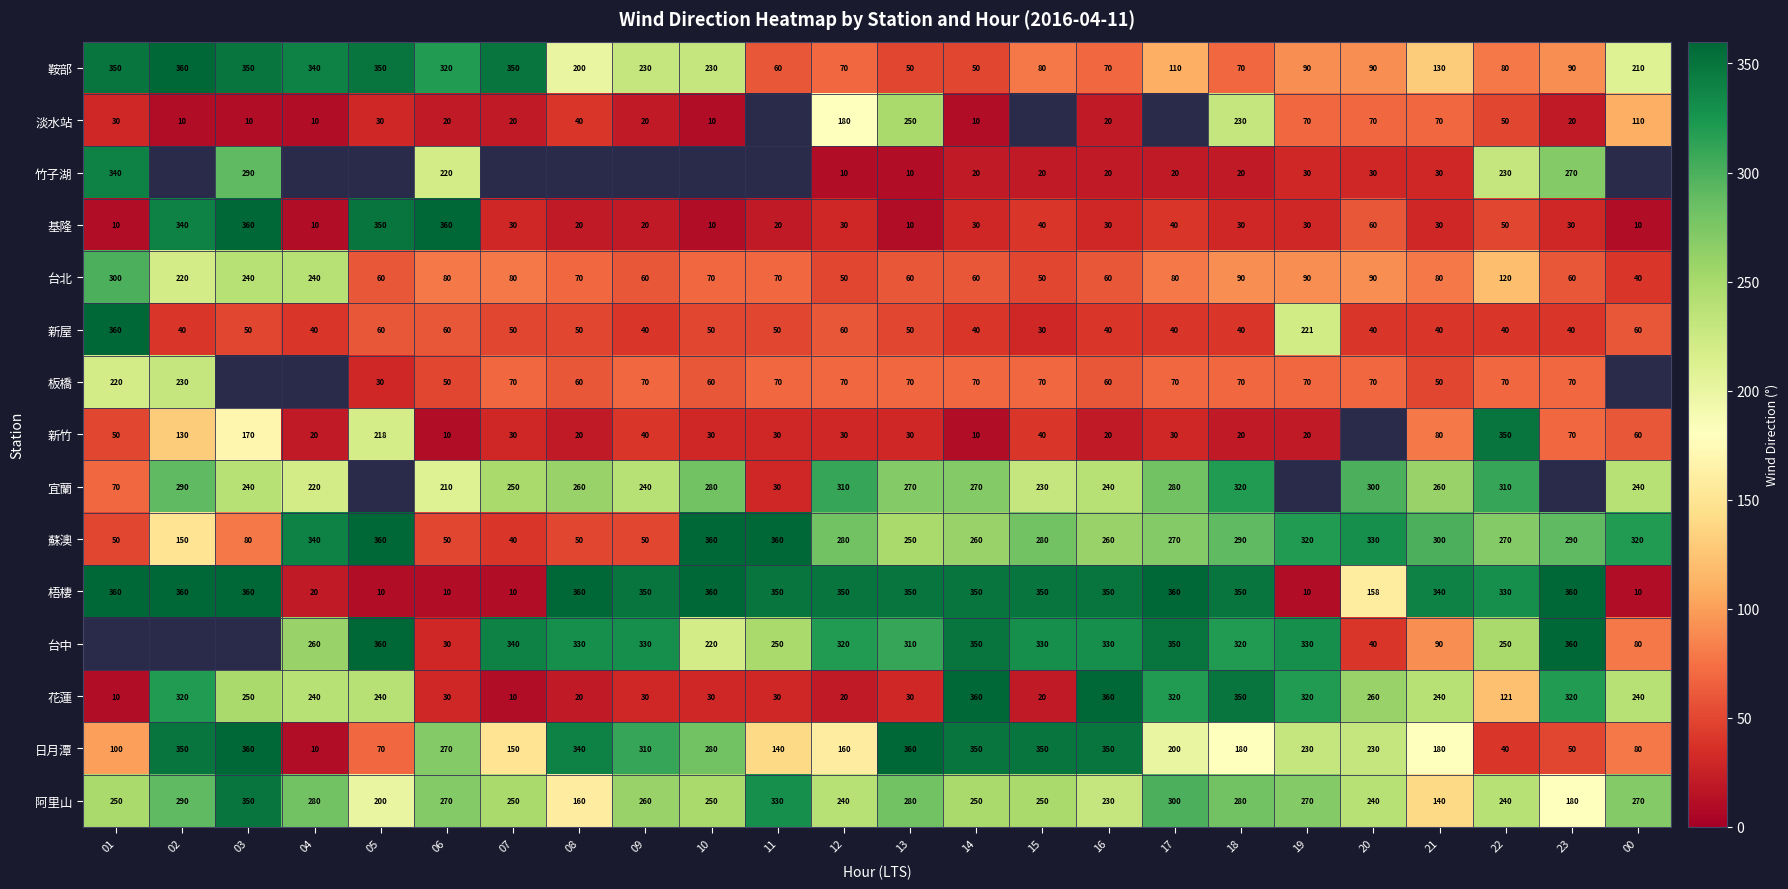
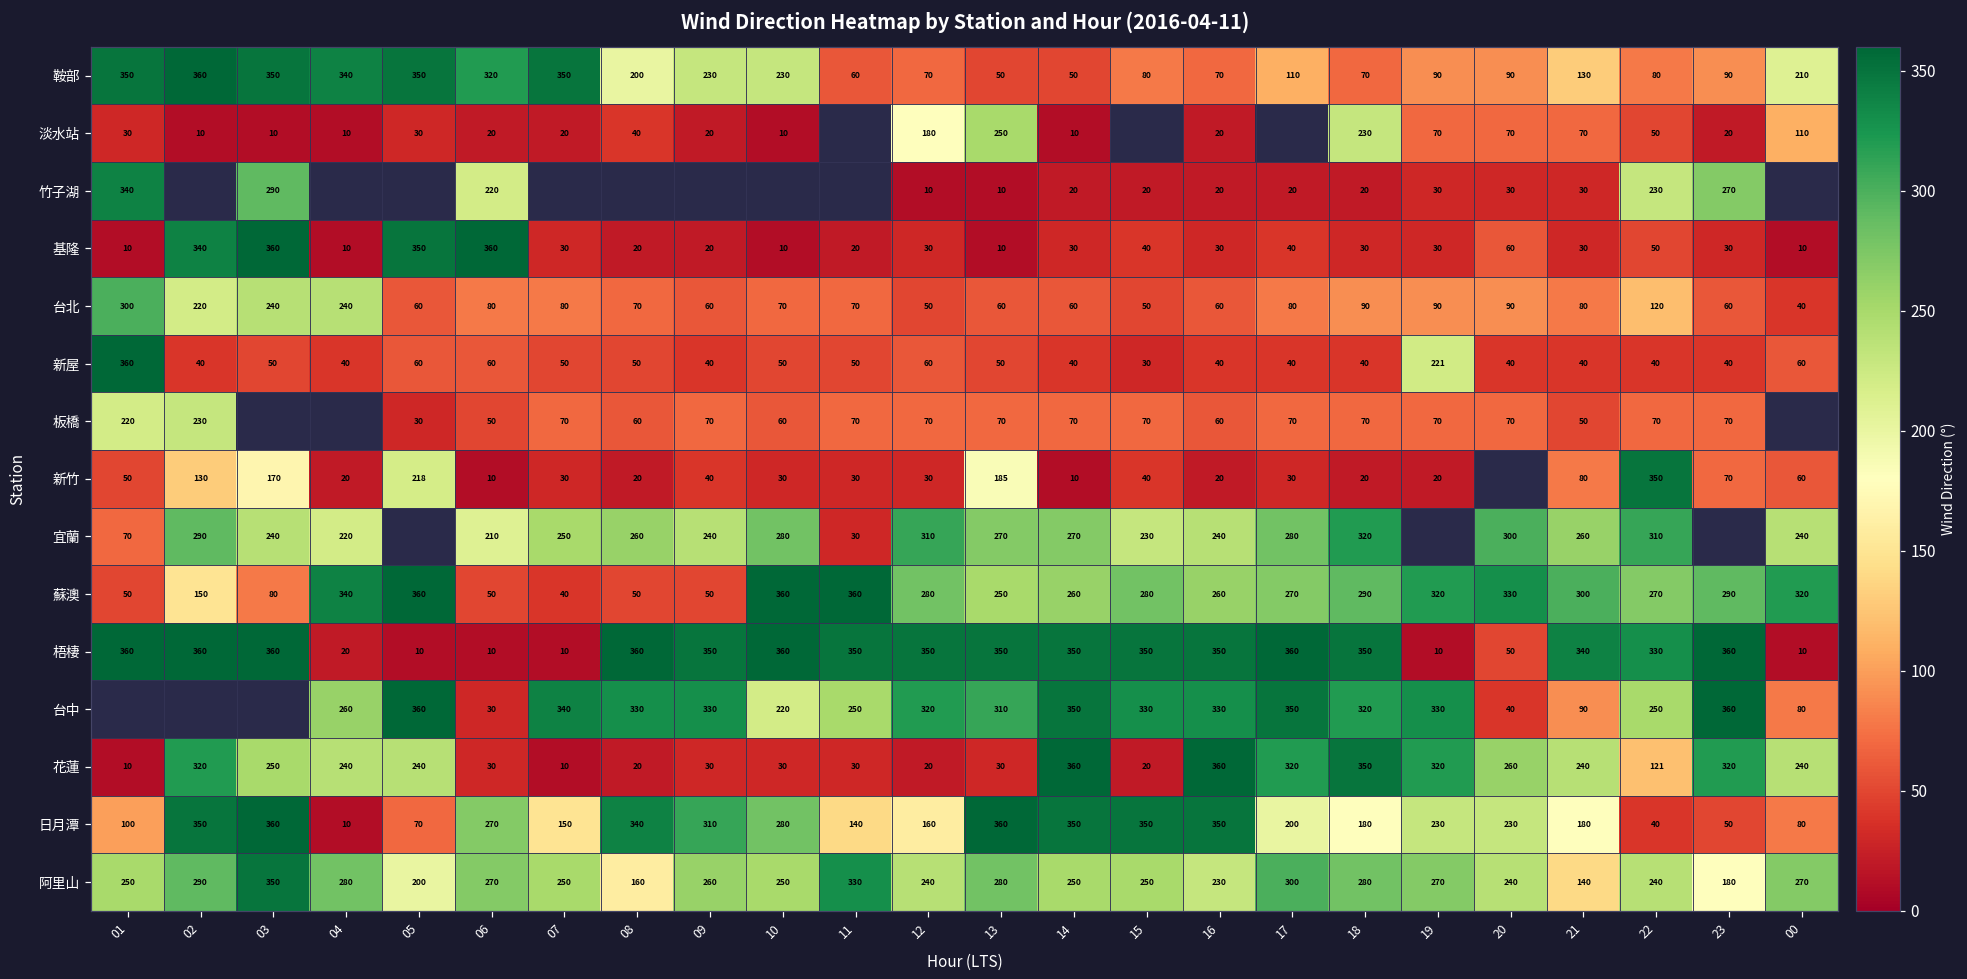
新竹, 13: 30 -> 185
梧棲, 20: 158 -> 50
